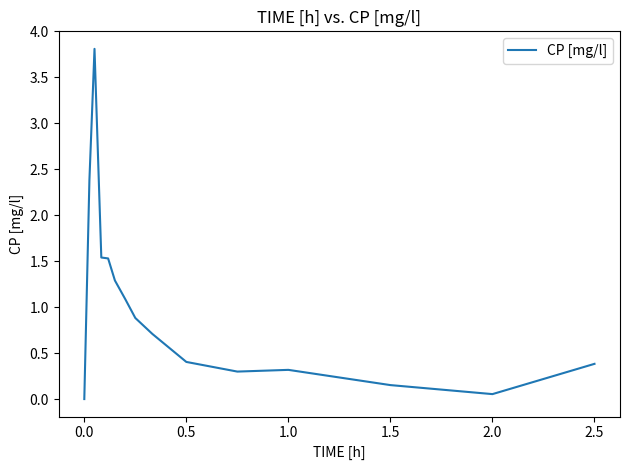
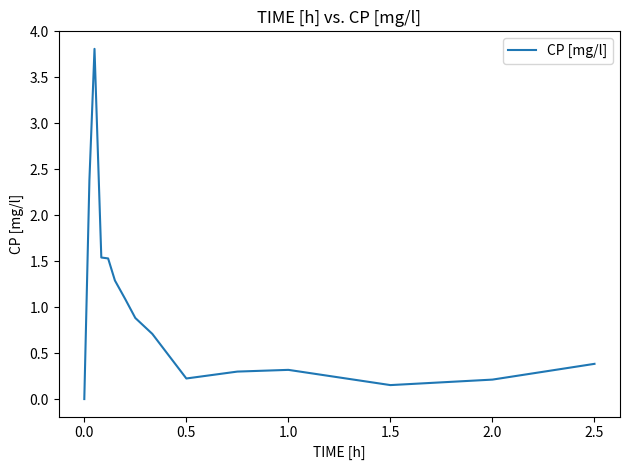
0.5: 0.4 -> 0.2
2.0: 0.1 -> 0.2
